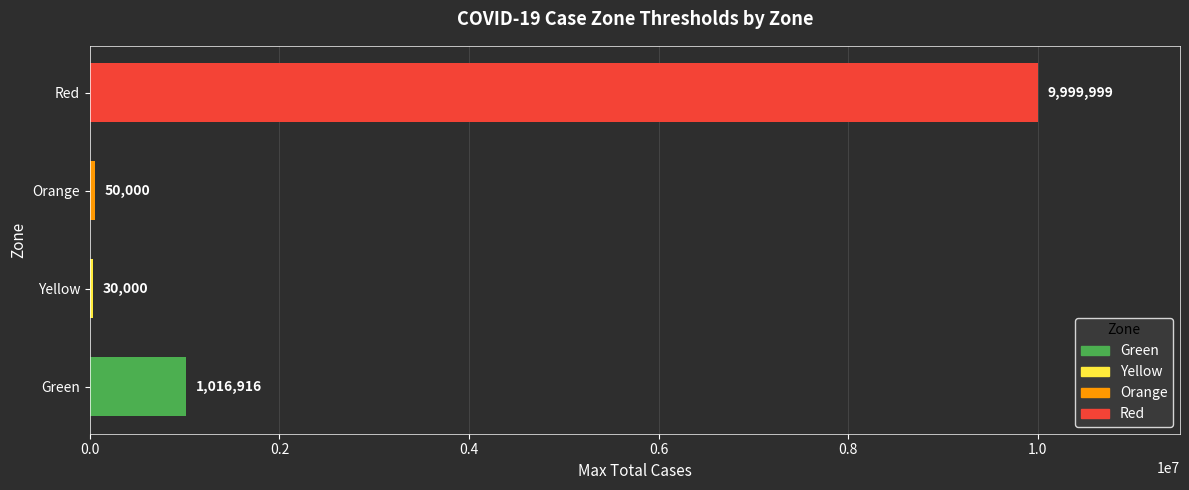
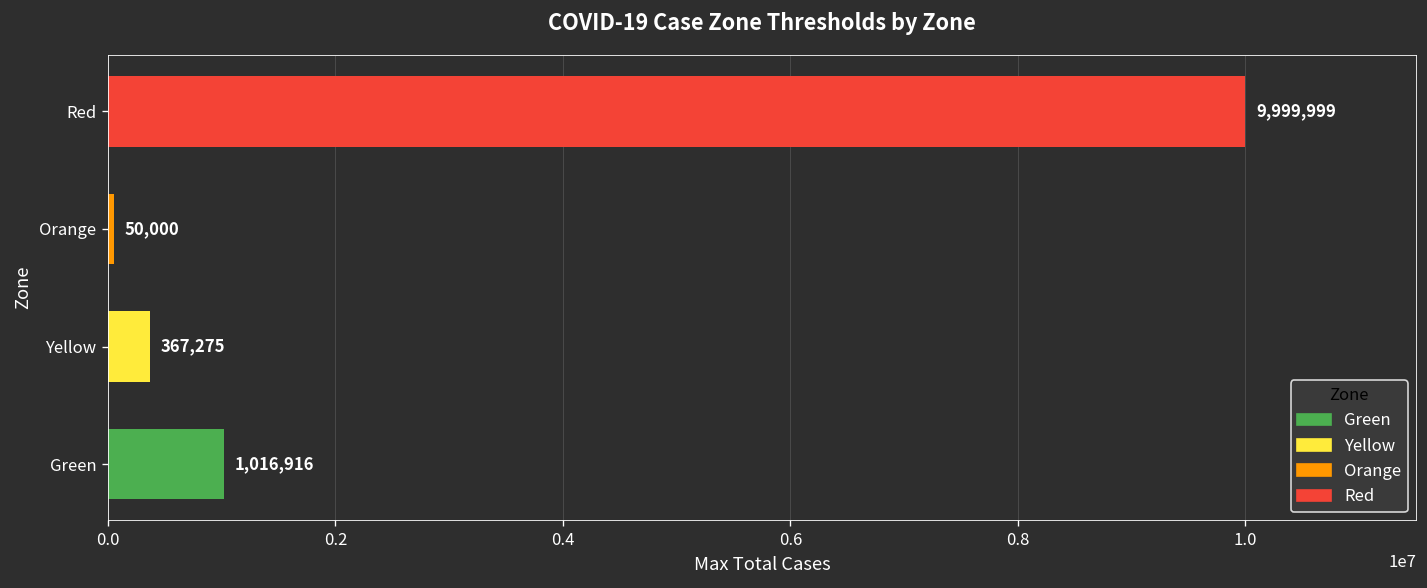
Yellow: 30,000 -> 367,275
